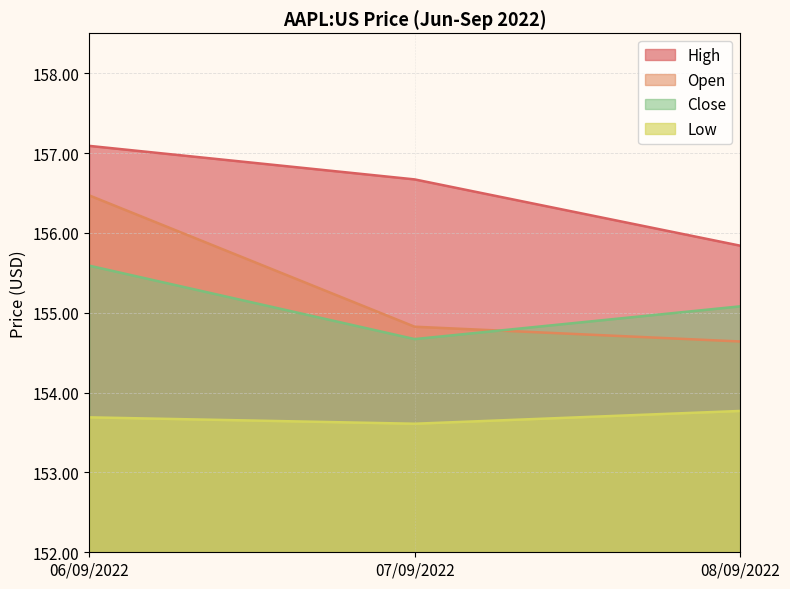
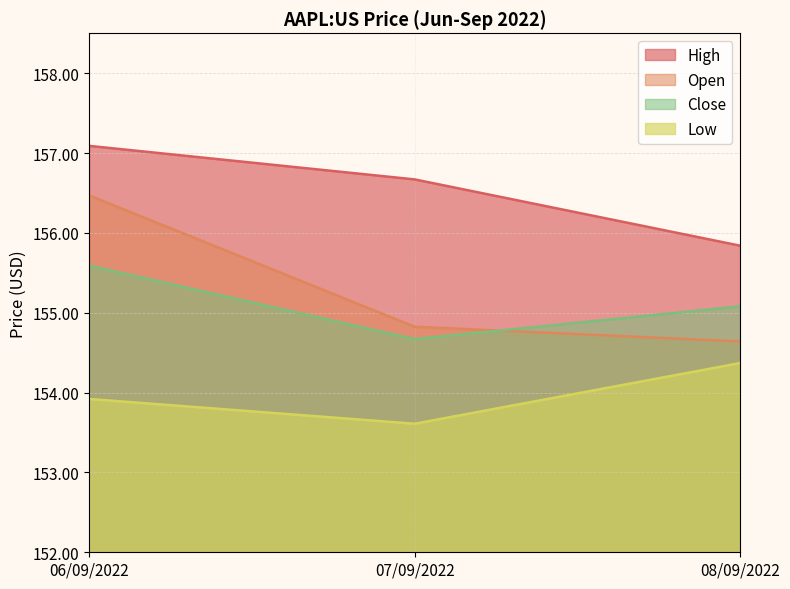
Low, 06/09/2022: 153.7 -> 153.9
Low, 08/09/2022: 153.8 -> 154.4
